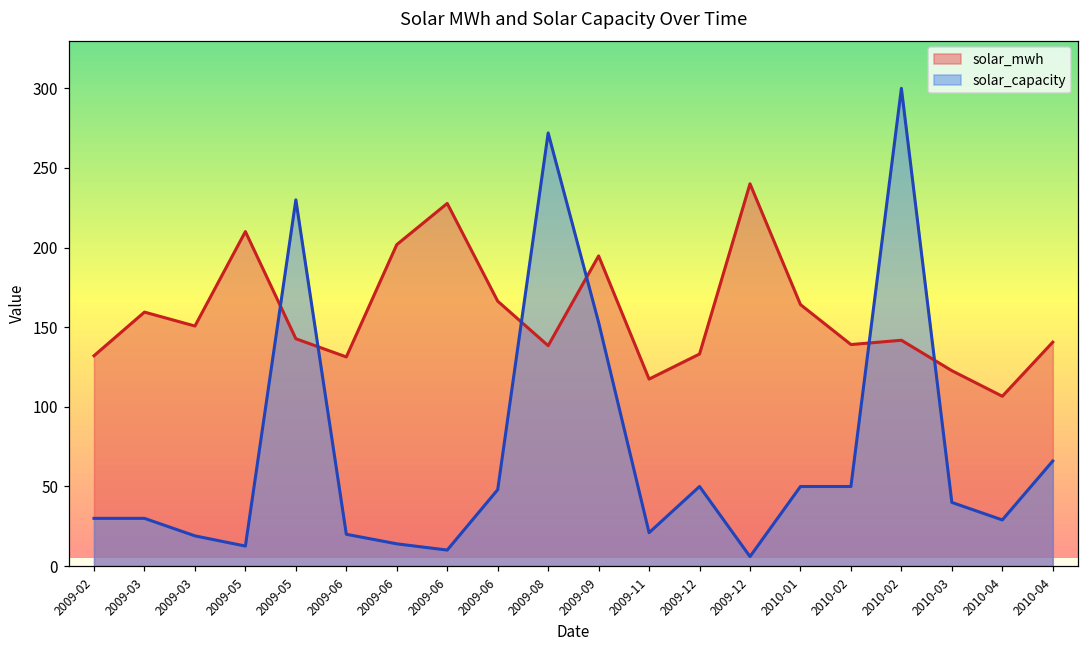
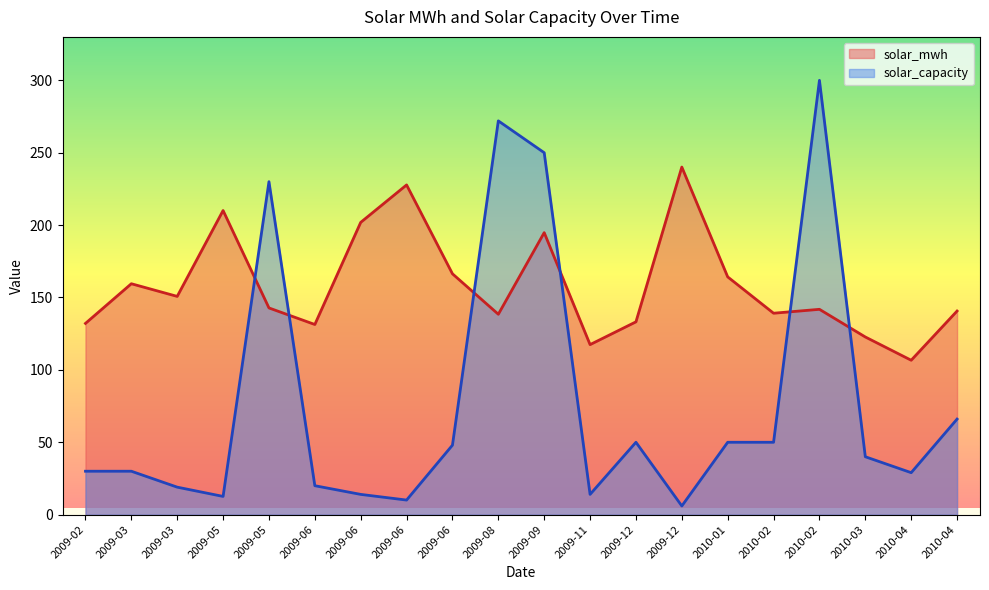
solar_capacity, 2009-09: 153 -> 250
solar_capacity, 2009-11: 21 -> 14
